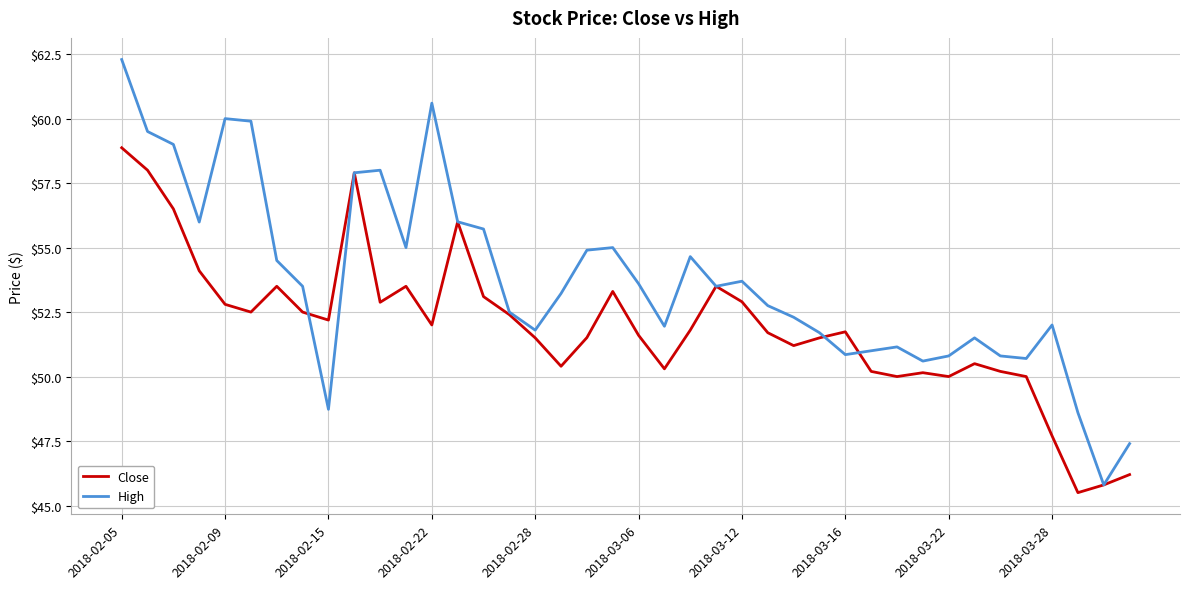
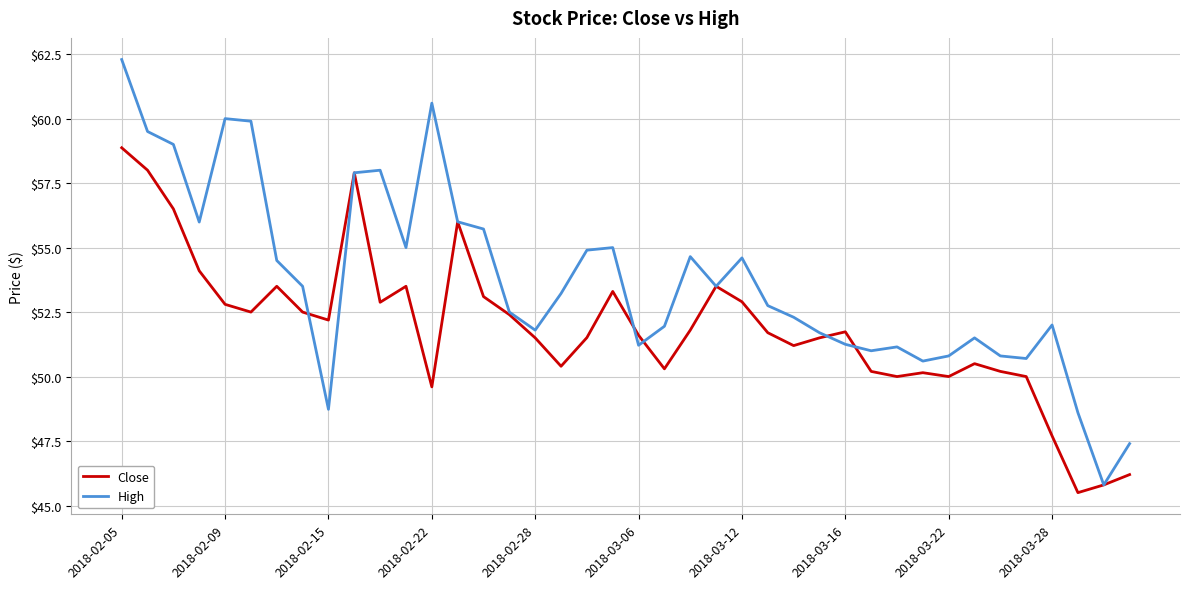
Close, 2018-02-22: $52.0 -> $49.6
High, 2018-03-06: $53.6 -> $51.2
High, 2018-03-12: $53.7 -> $54.6
High, 2018-03-16: $50.9 -> $51.3
